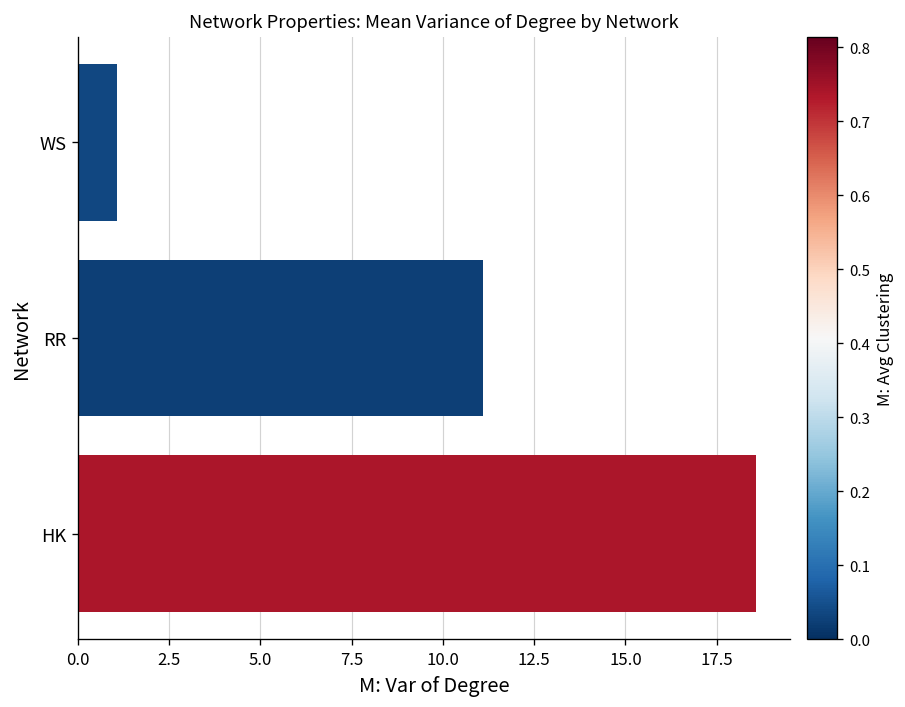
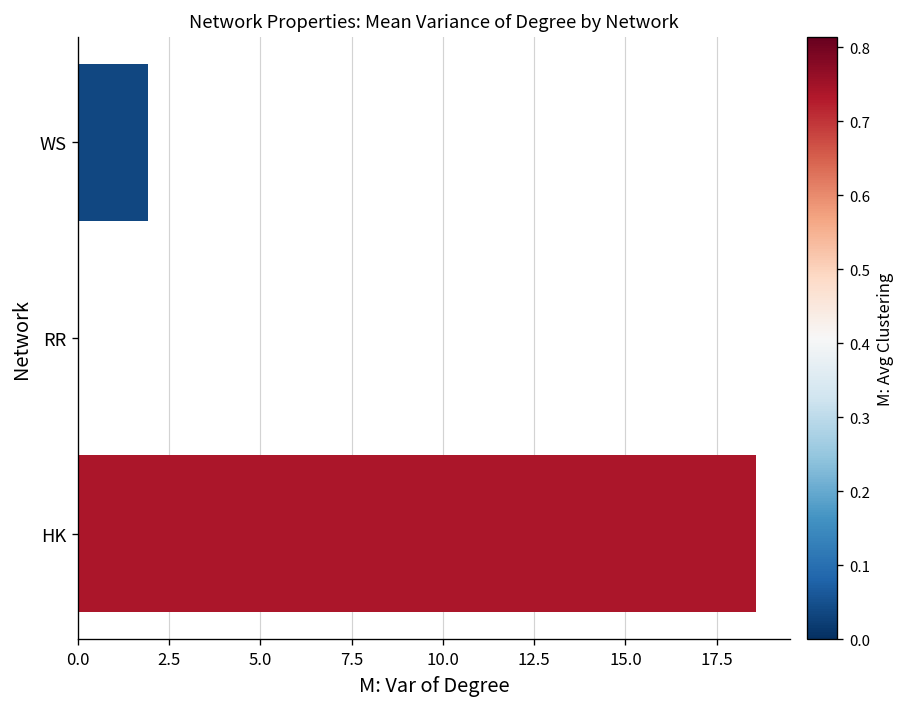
WS: 1.1 -> 1.9
RR: 11.1 -> 0.0
